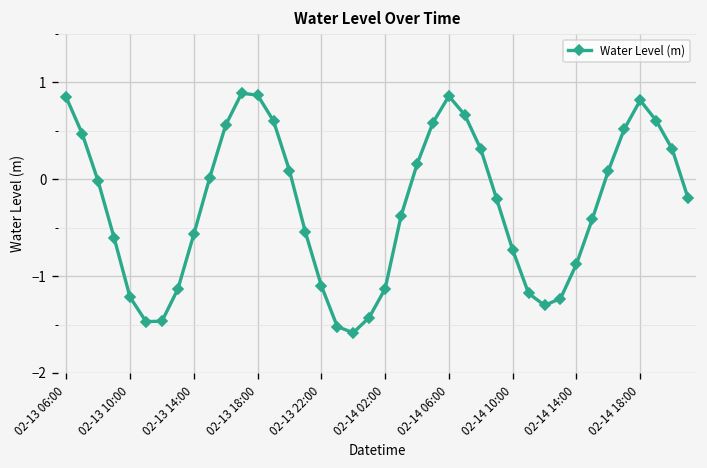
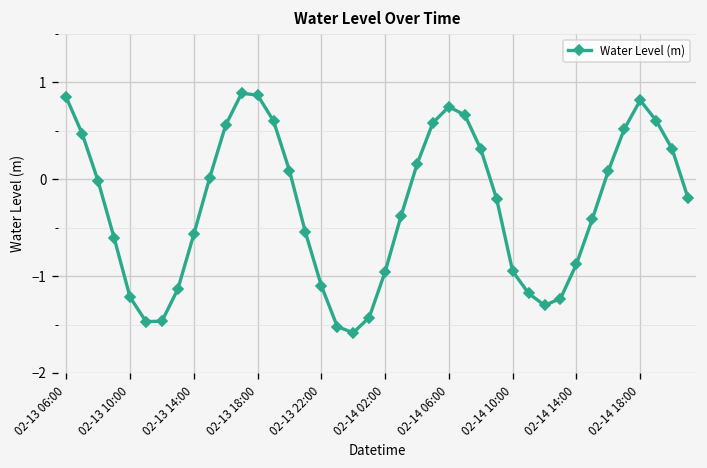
02-14 02:00: -1.1 -> -1.0
02-14 06:00: 0.9 -> 0.7
02-14 10:00: -0.7 -> -0.9
